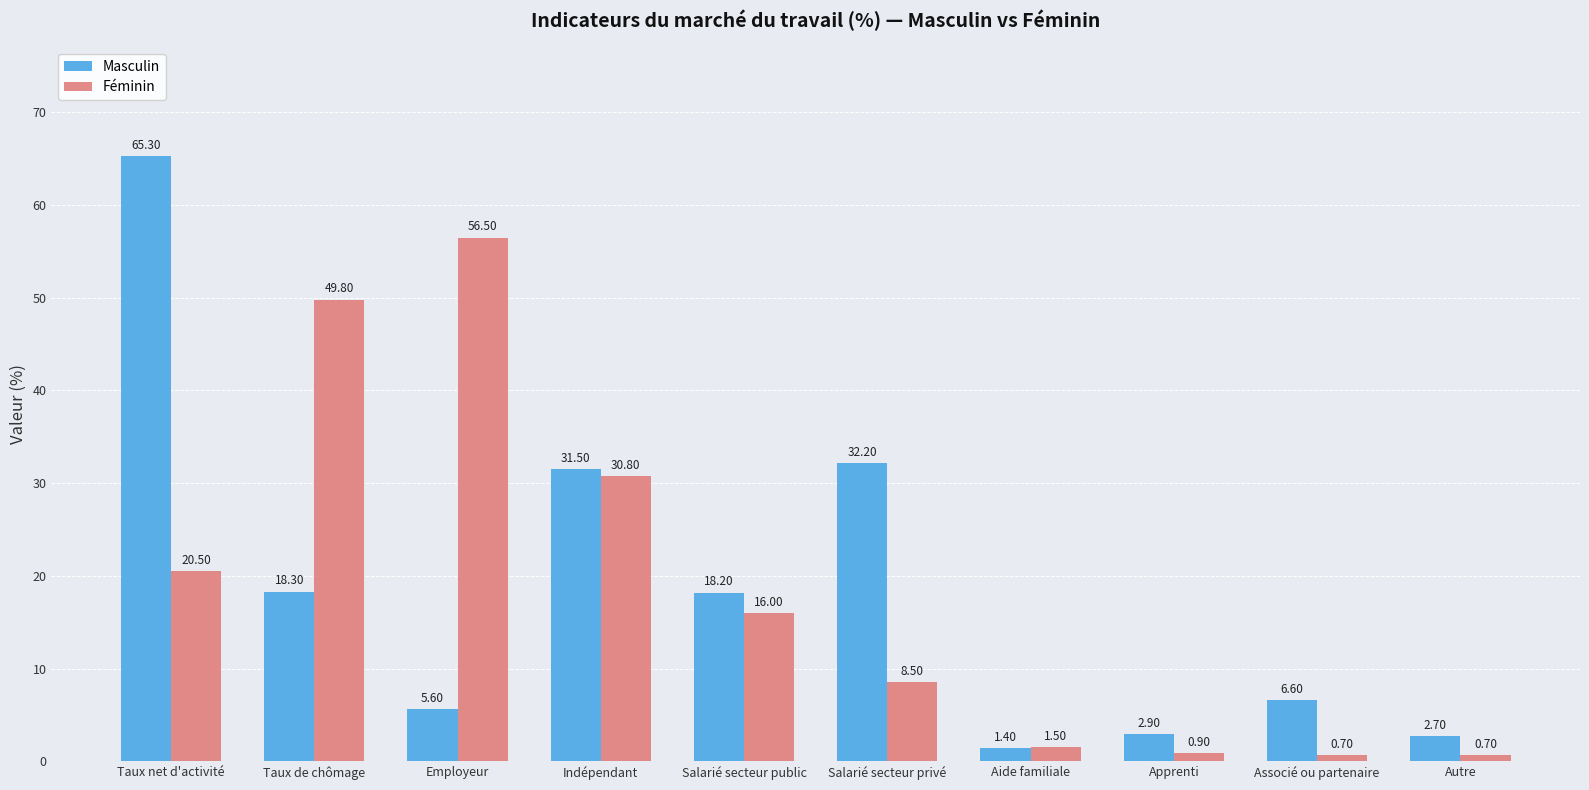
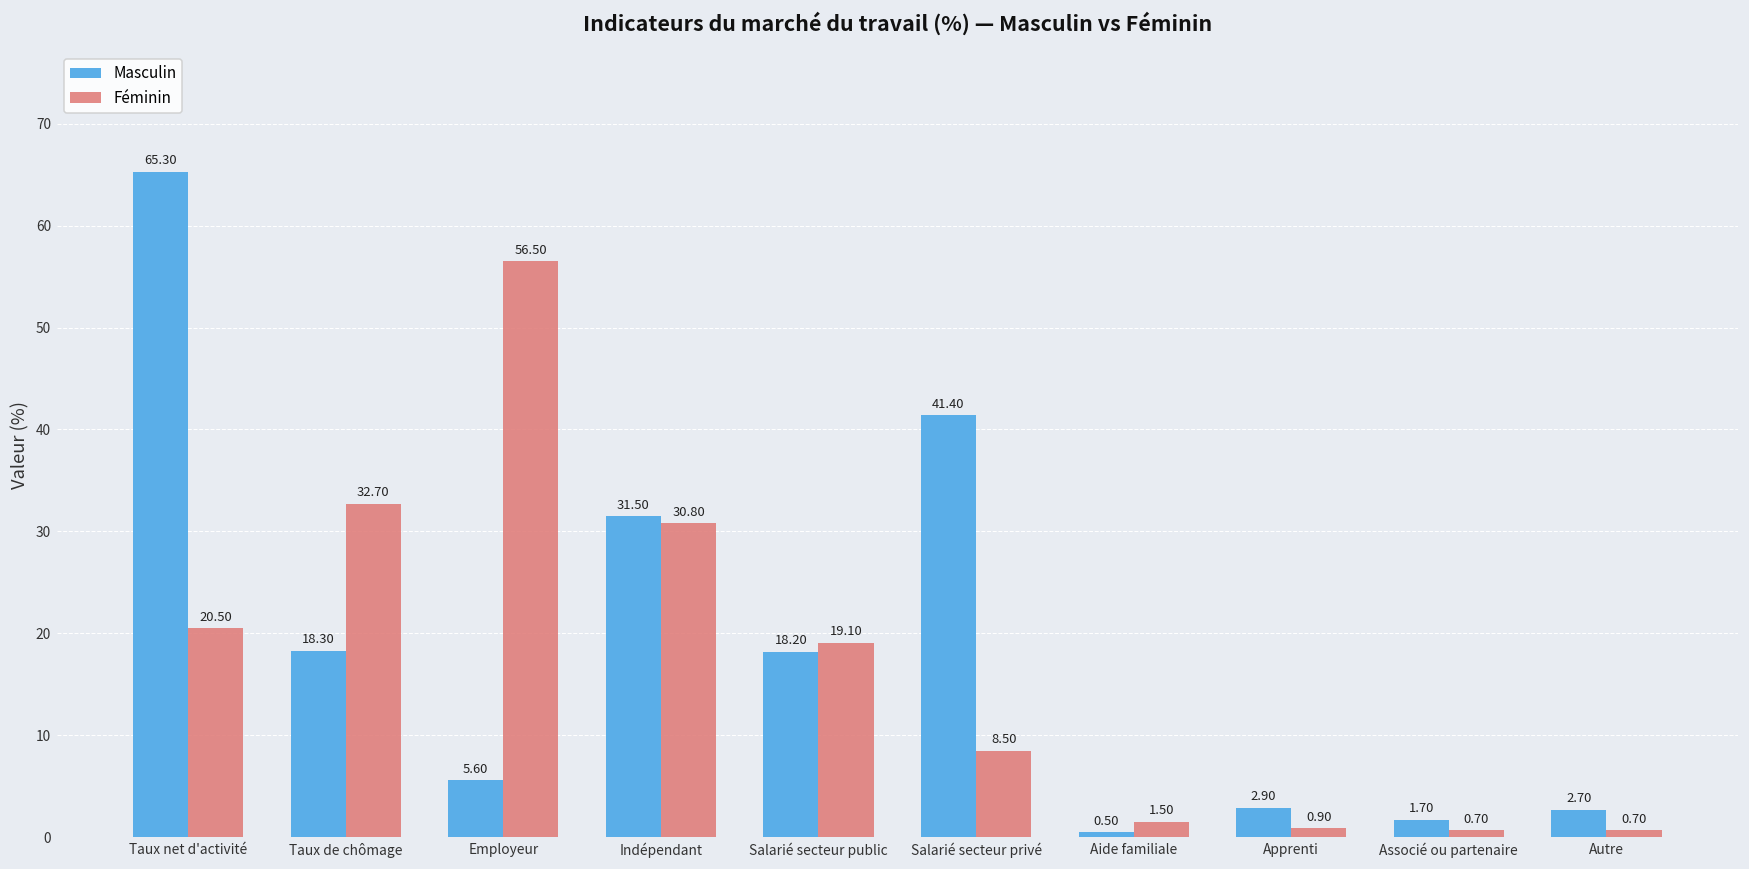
Féminin, Taux de chômage: 49.80 -> 32.70
Féminin, Salarié secteur public: 16.00 -> 19.10
Masculin, Salarié secteur privé: 32.20 -> 41.40
Masculin, Aide familiale: 1.40 -> 0.50
Masculin, Associé ou partenaire: 6.60 -> 1.70
